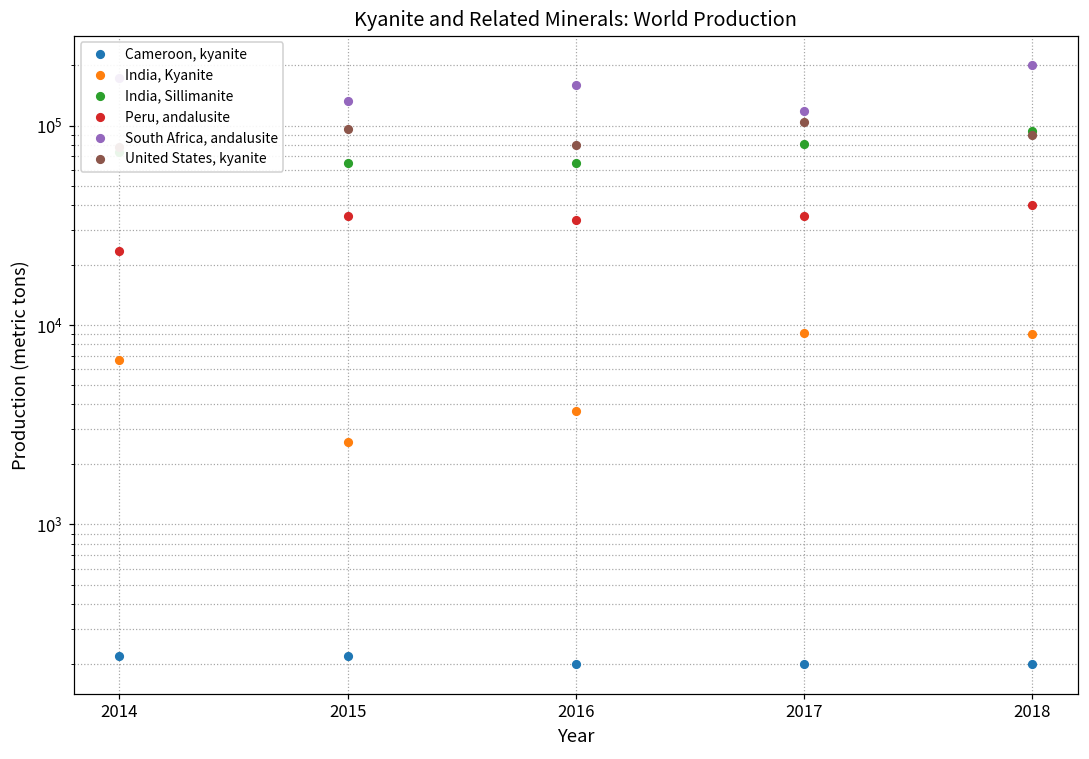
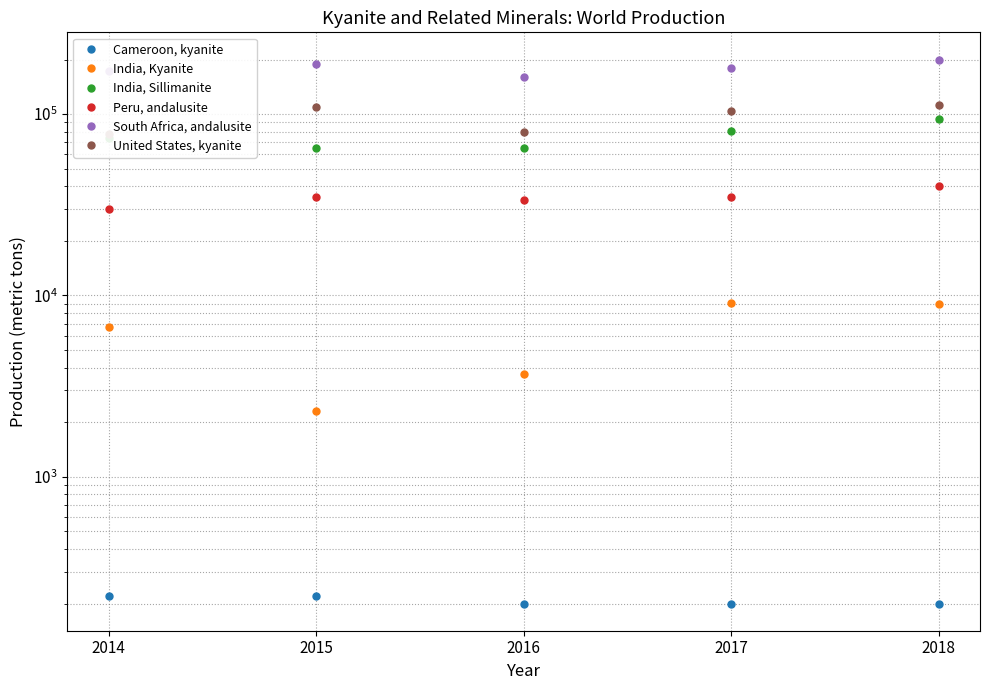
Peru, andalusite, 2014: 24000 -> 30000
India, Kyanite, 2015: 2600 -> 2300
South Africa, andalusite, 2015: 130000 -> 190000
United States, kyanite, 2015: 100000 -> 110000
South Africa, andalusite, 2017: 120000 -> 180000
United States, kyanite, 2018: 90000 -> 110000
